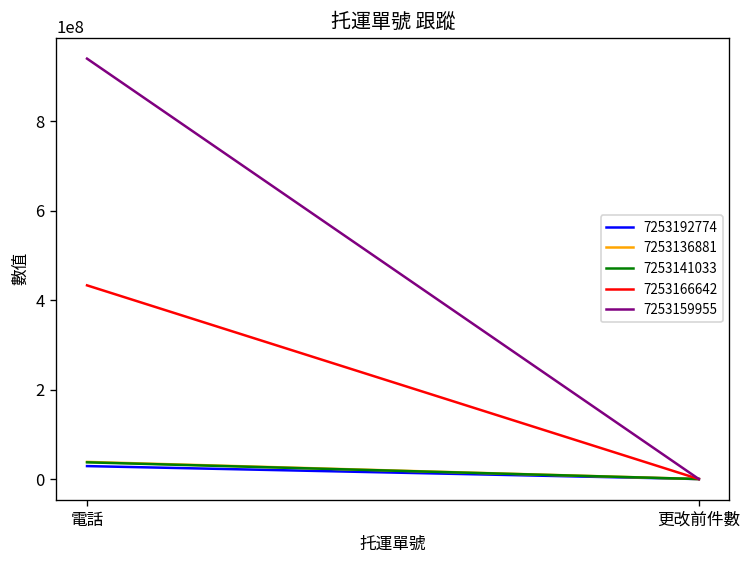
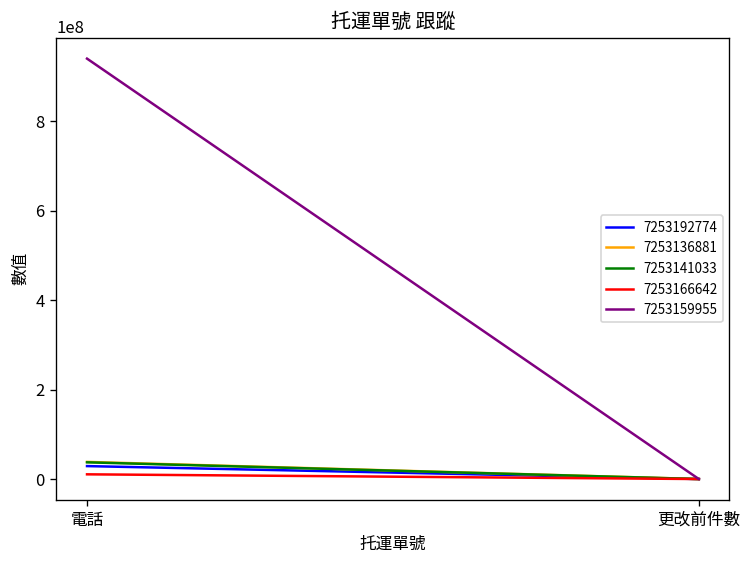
7253166642, 電話: 430000000 -> 10000000
